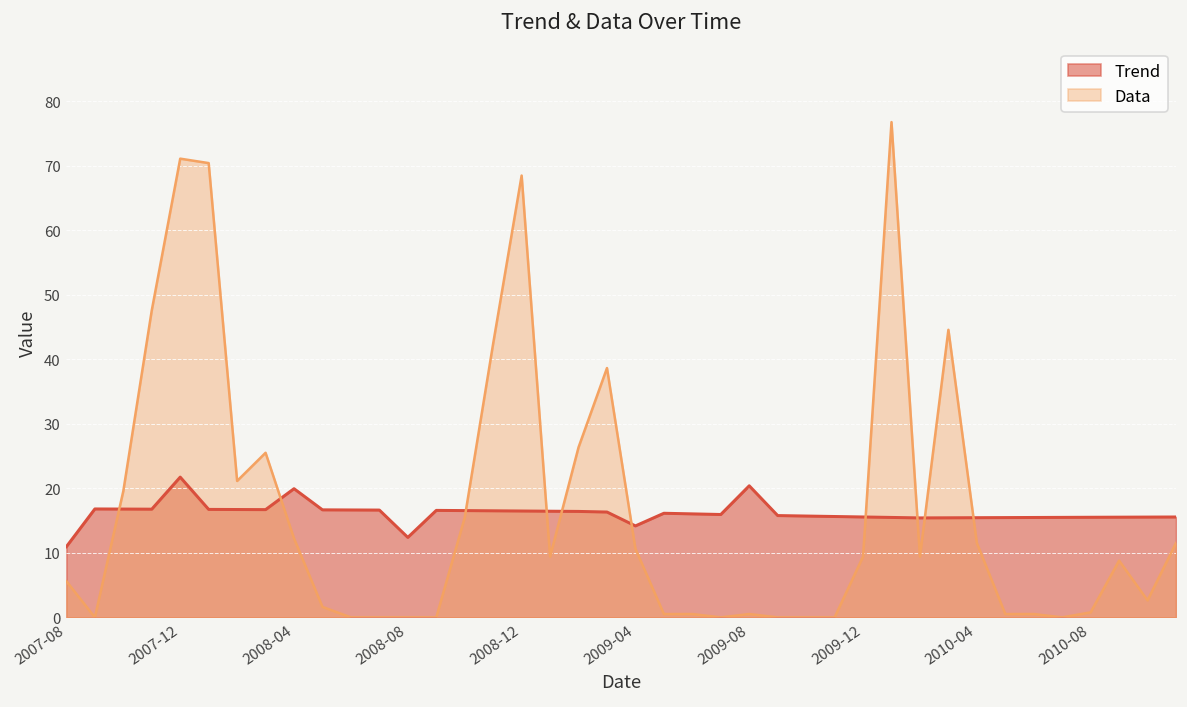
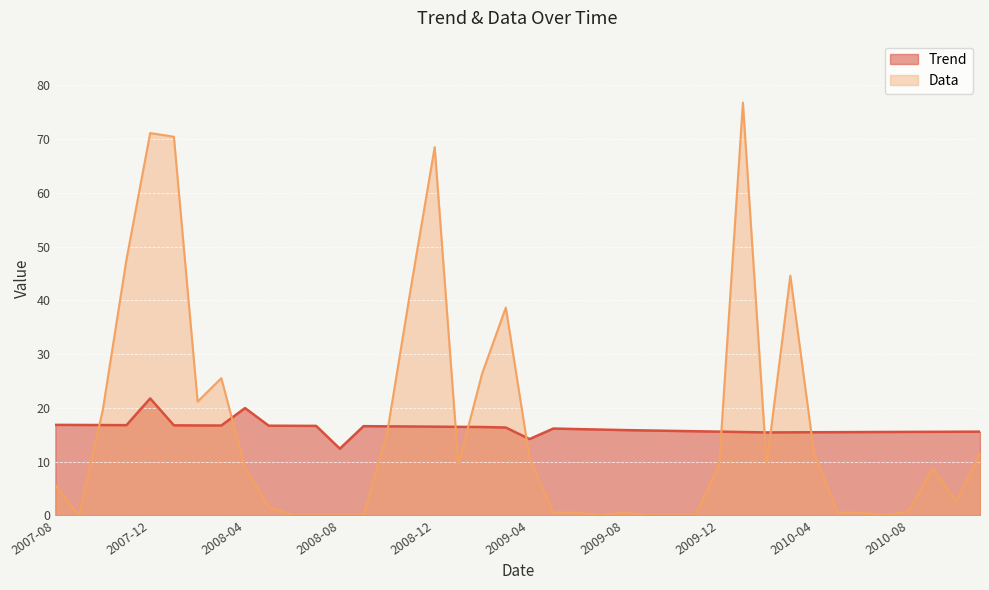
Trend, 2007-08: 11 -> 17
Data, 2008-04: 12 -> 9
Trend, 2009-08: 20 -> 16
